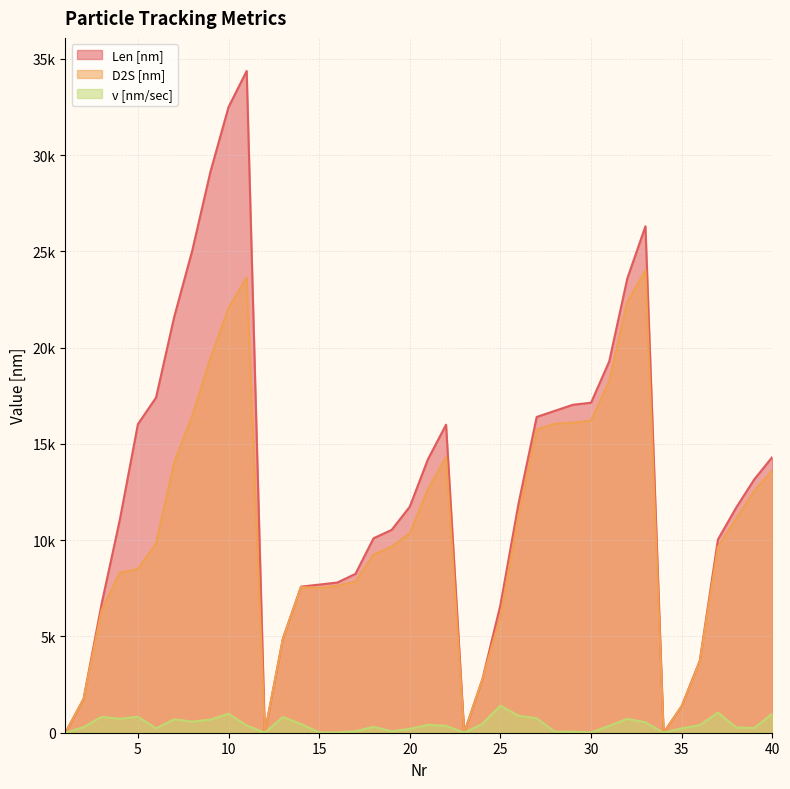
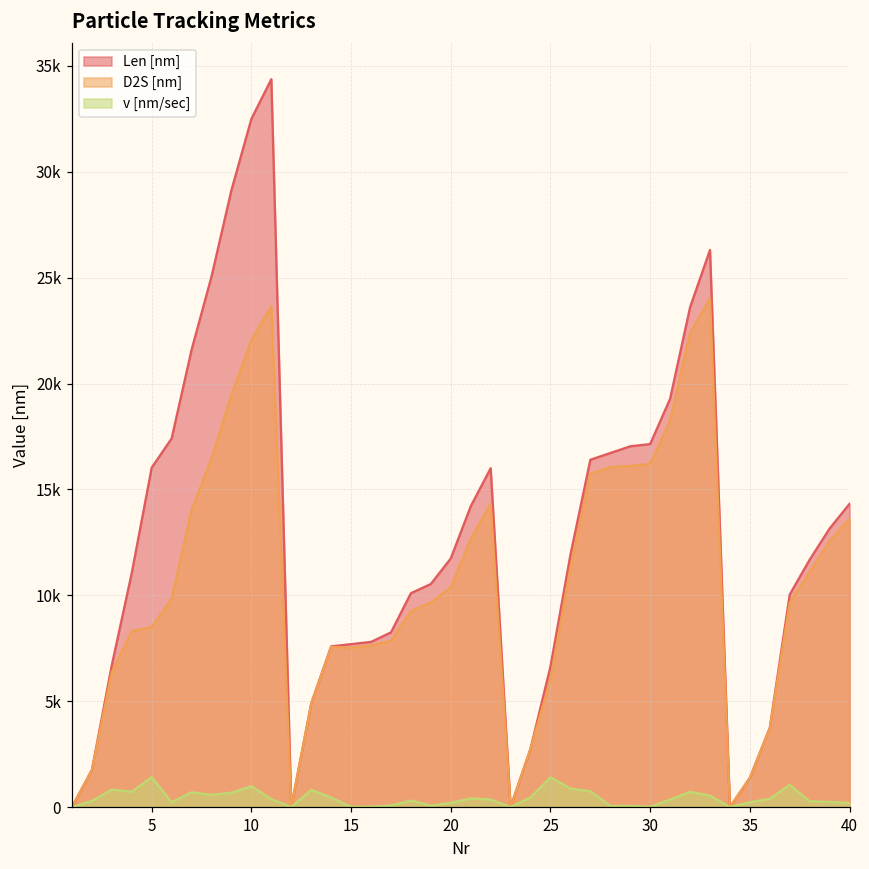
v [nm/sec], 5: 800 -> 1400
v [nm/sec], 40: 1000 -> 200
